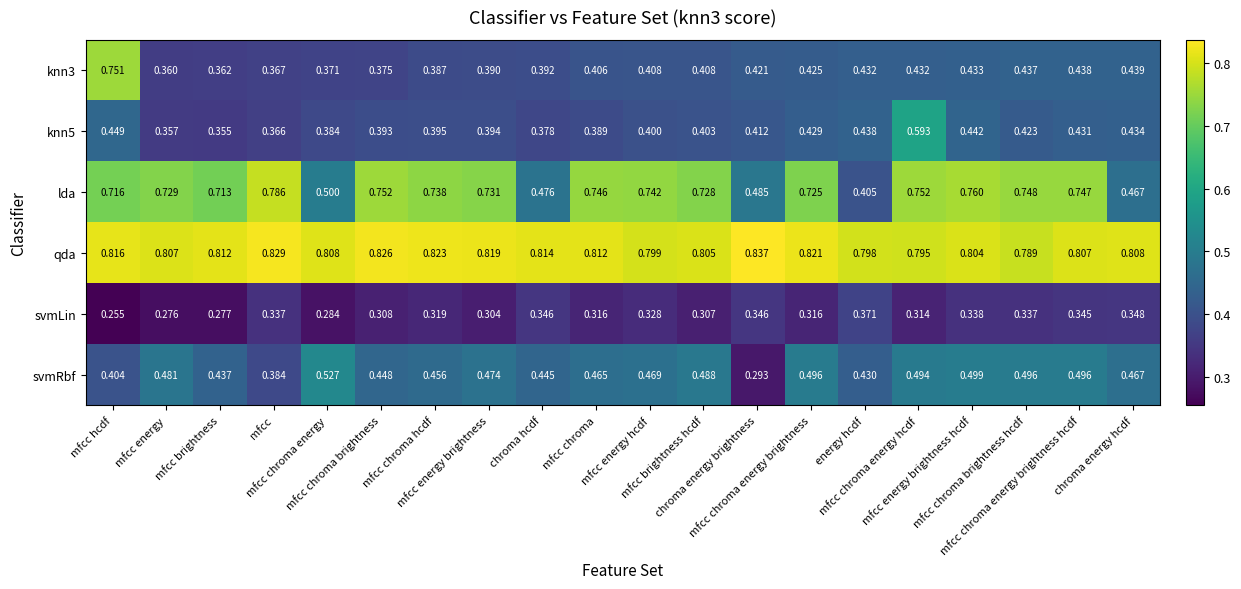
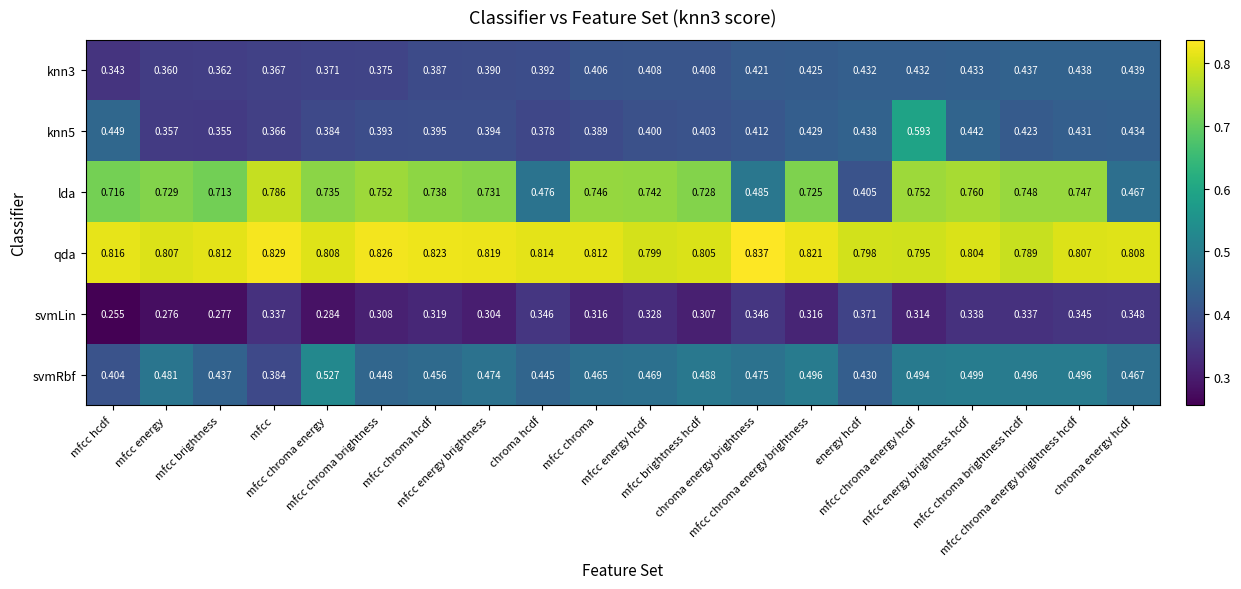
knn3, mfcc hcdf: 0.751 -> 0.343
lda, mfcc chroma energy: 0.500 -> 0.735
svmRbf, chroma energy brightness: 0.293 -> 0.475
